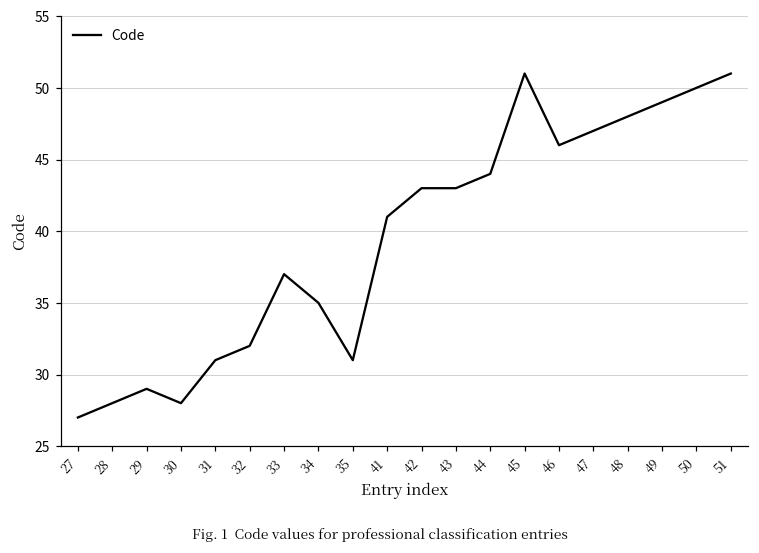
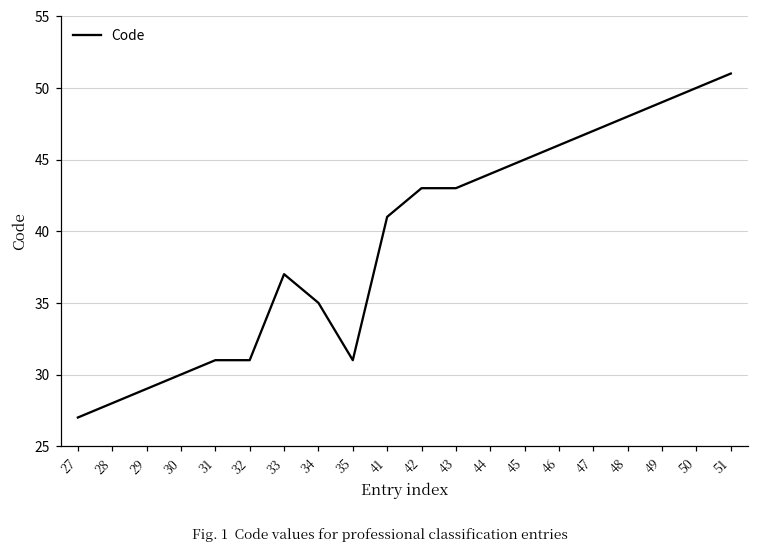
30: 28 -> 30
32: 32 -> 31
45: 51 -> 45
